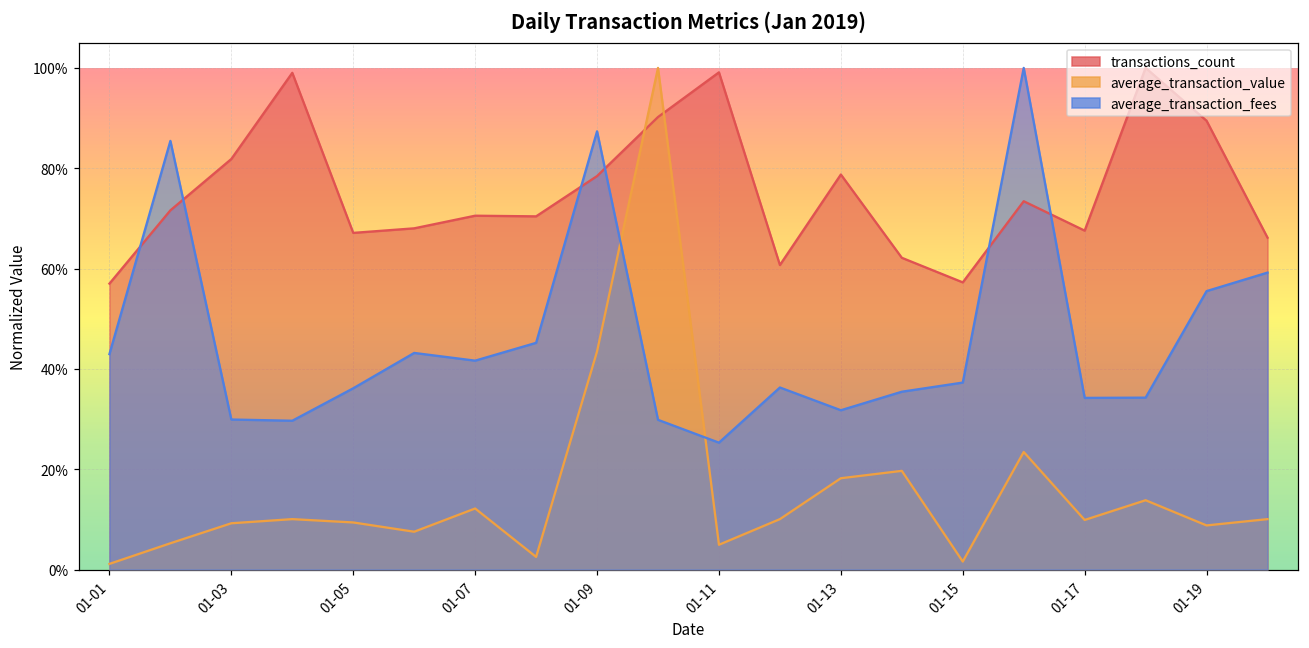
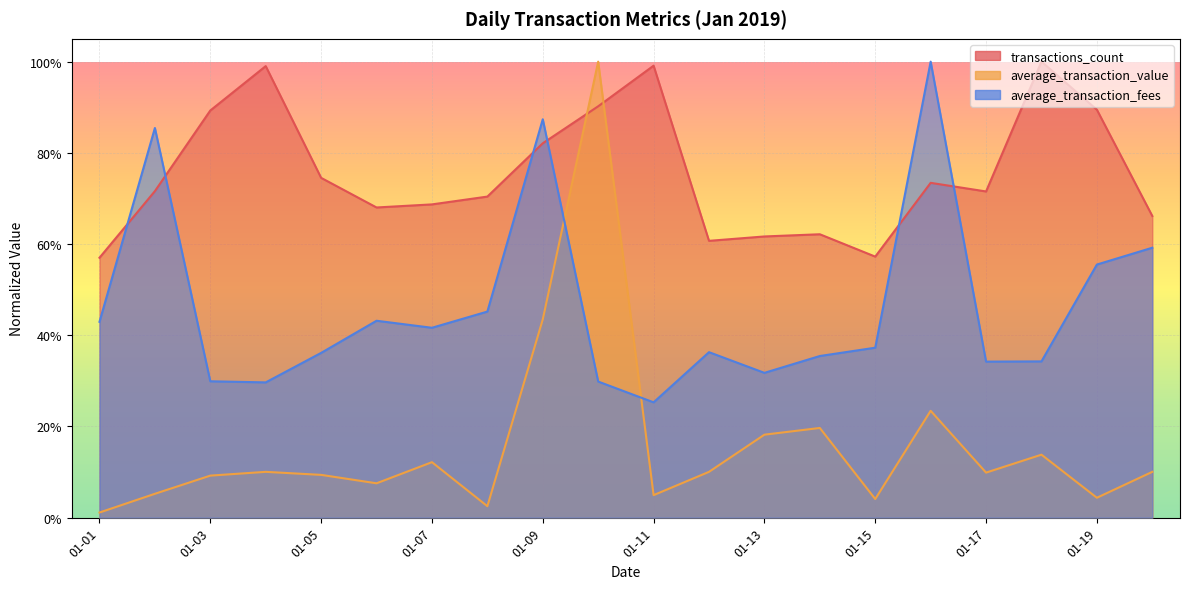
transactions_count, 01-03: 82% -> 89%
transactions_count, 01-05: 67% -> 75%
transactions_count, 01-07: 71% -> 69%
transactions_count, 01-09: 78% -> 82%
transactions_count, 01-13: 79% -> 62%
average_transaction_value, 01-15: 2% -> 4%
transactions_count, 01-17: 68% -> 72%
average_transaction_value, 01-19: 9% -> 4%
